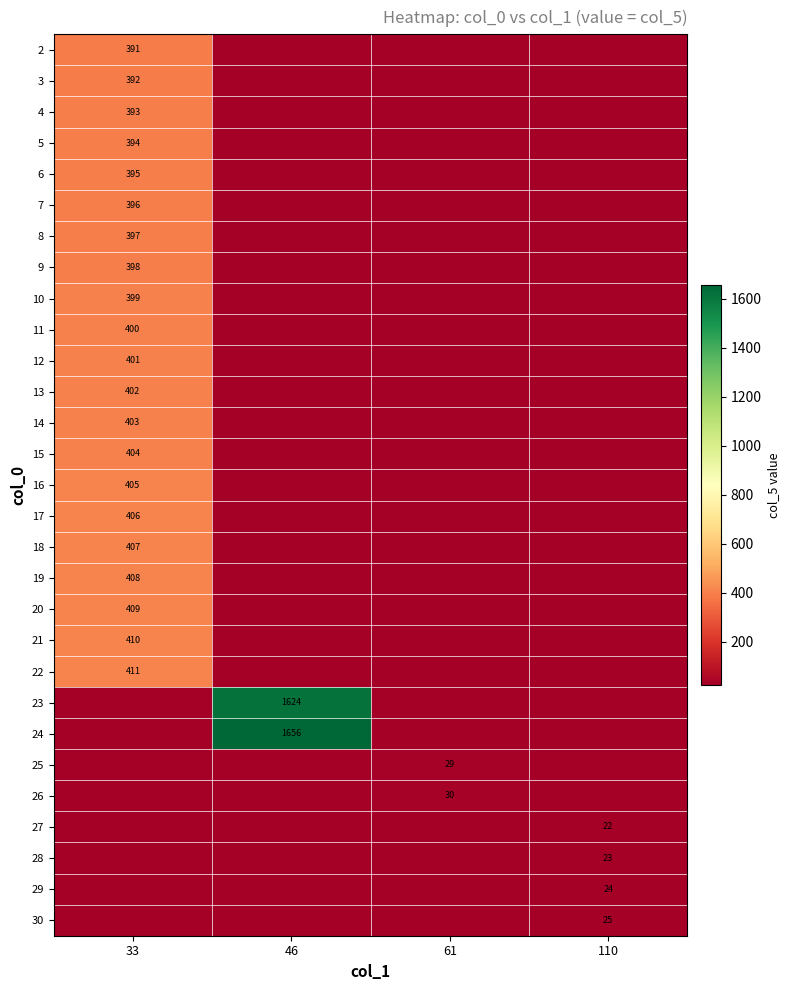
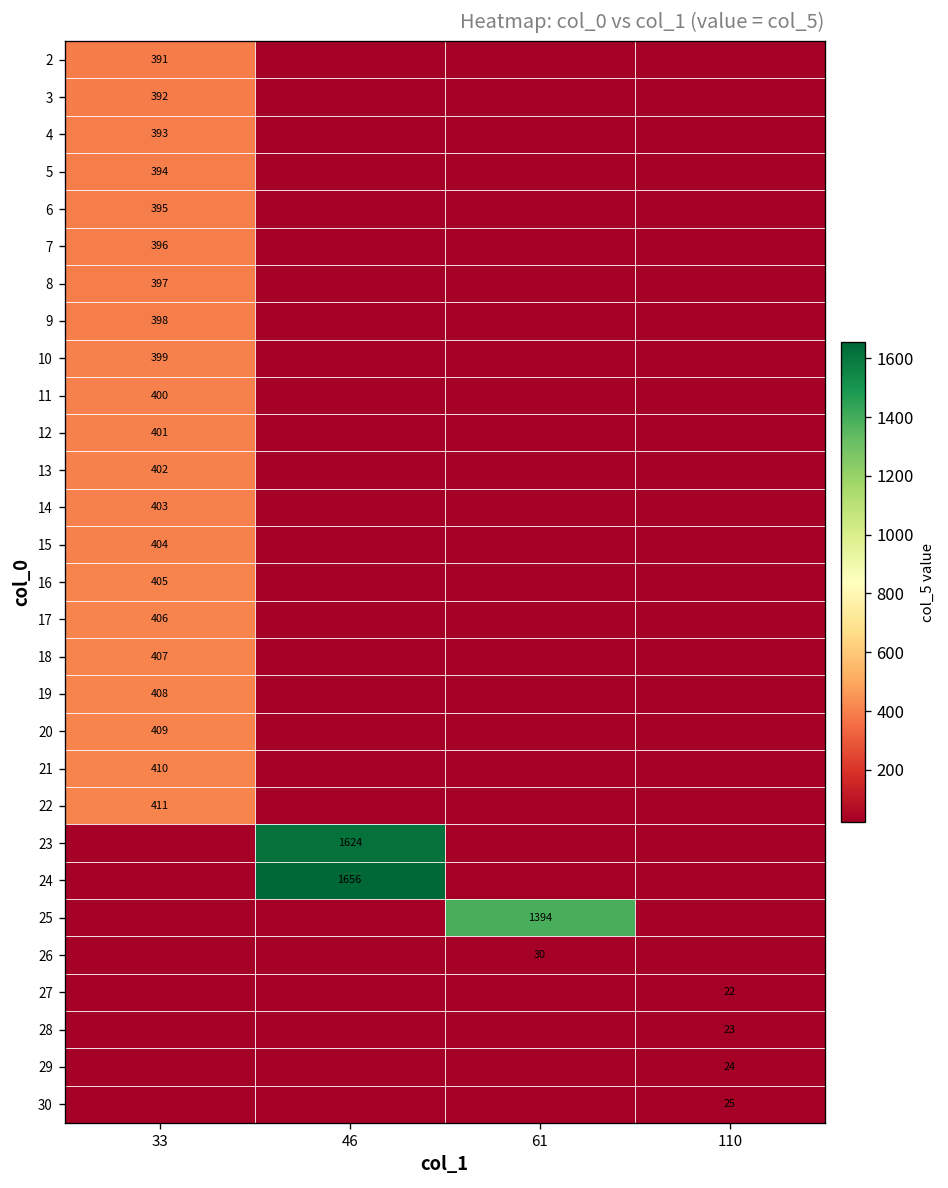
25, 61: 29 -> 1394
